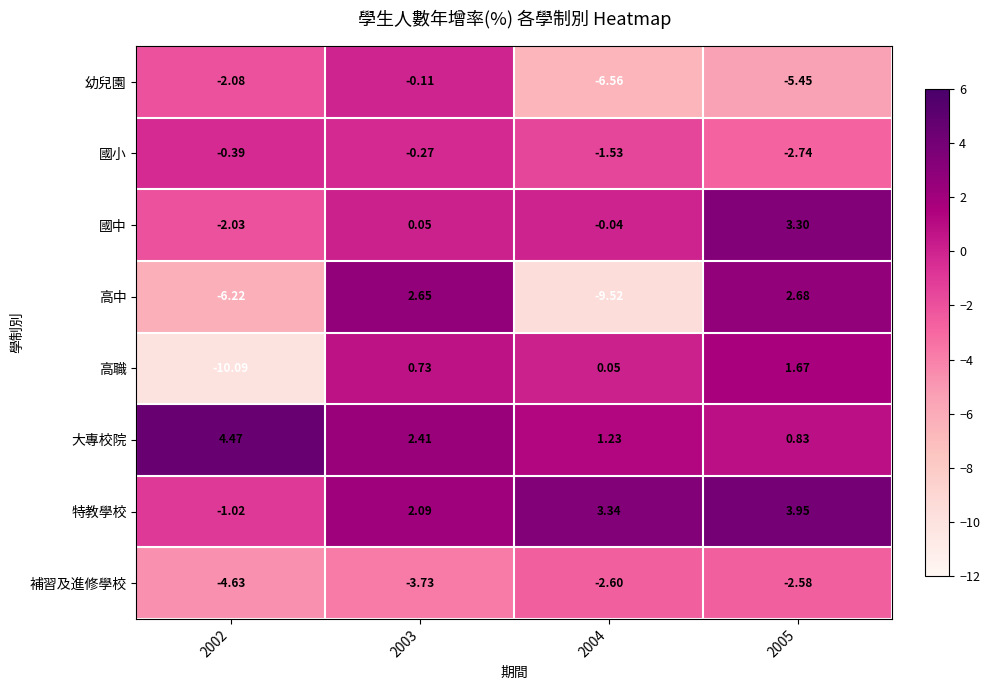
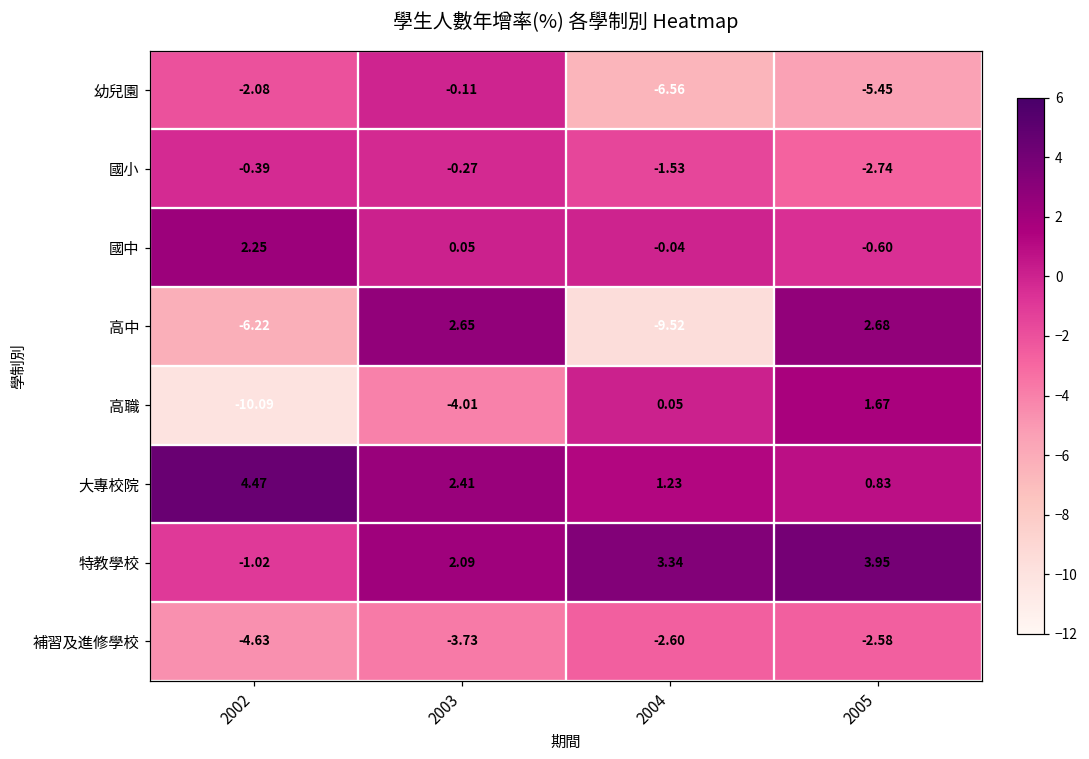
國中, 2002: -2.03 -> 2.25
國中, 2005: 3.30 -> -0.60
高職, 2003: 0.73 -> -4.01
